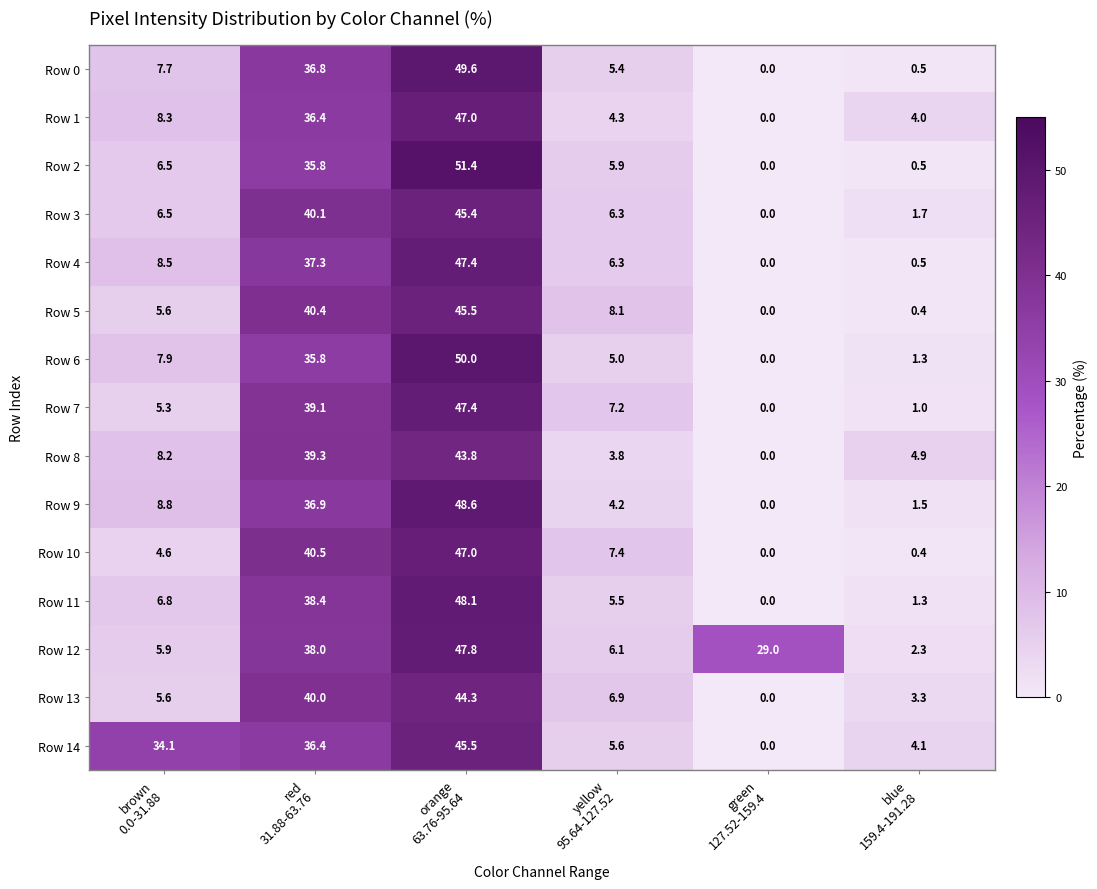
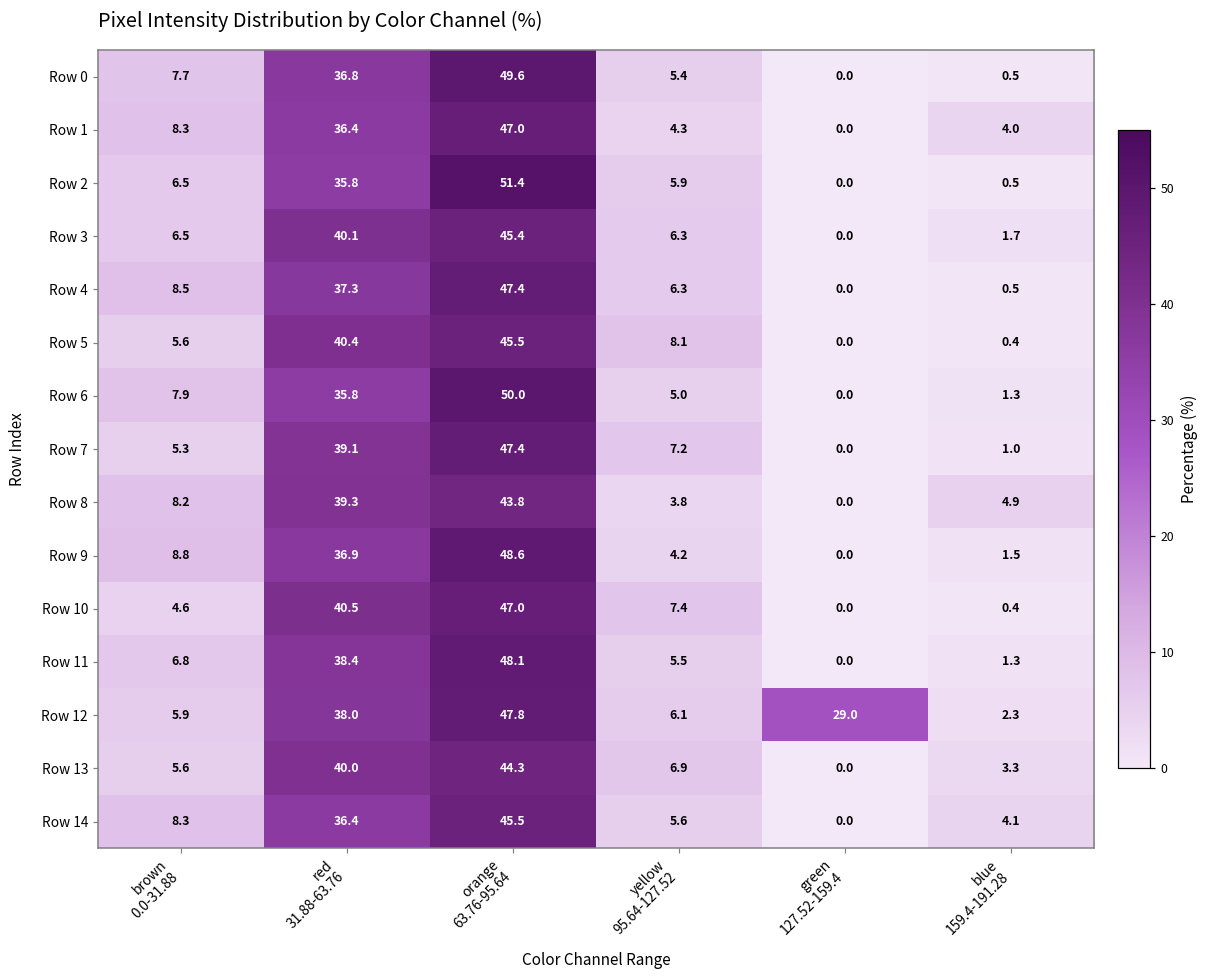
Row 14, brown 0.0-31.88: 34.1 -> 8.3
